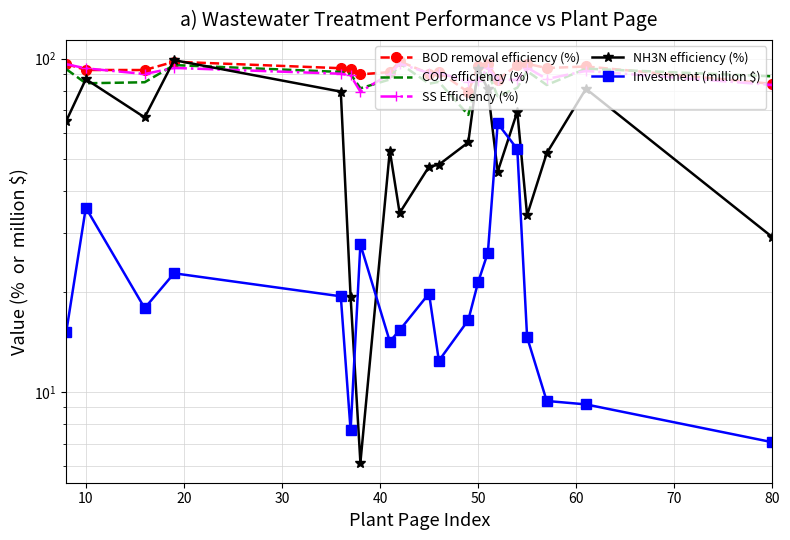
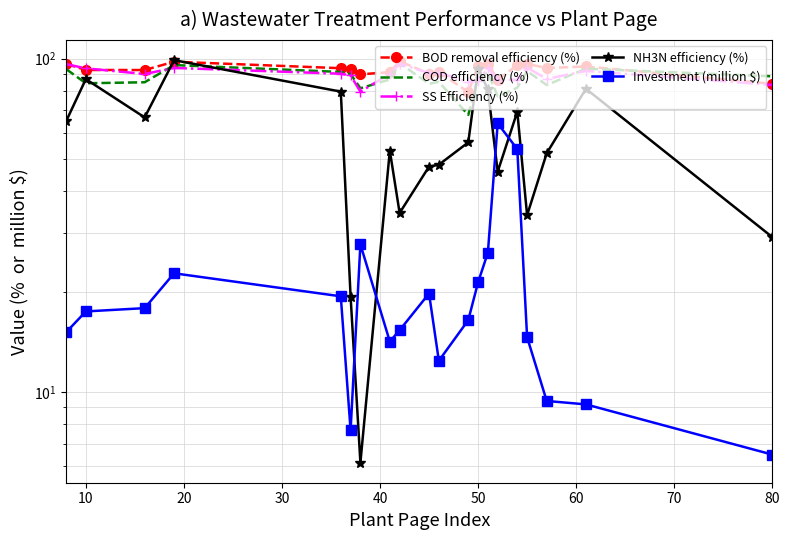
Investment (million $), 10: 36 -> 17
Investment (million $), 80: 7.1 -> 6.5
